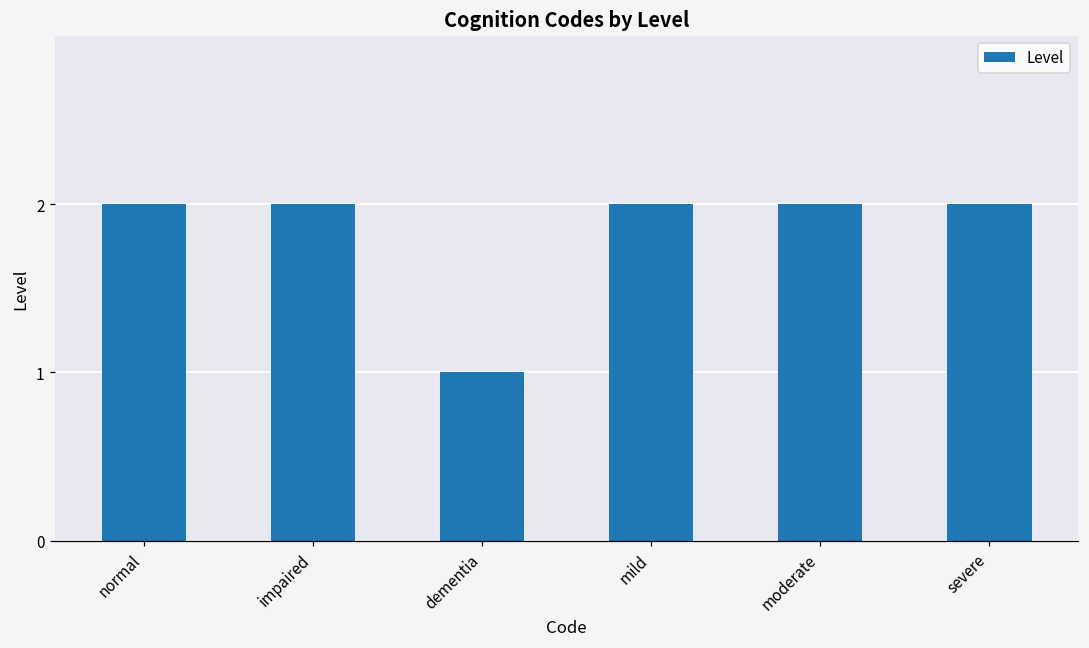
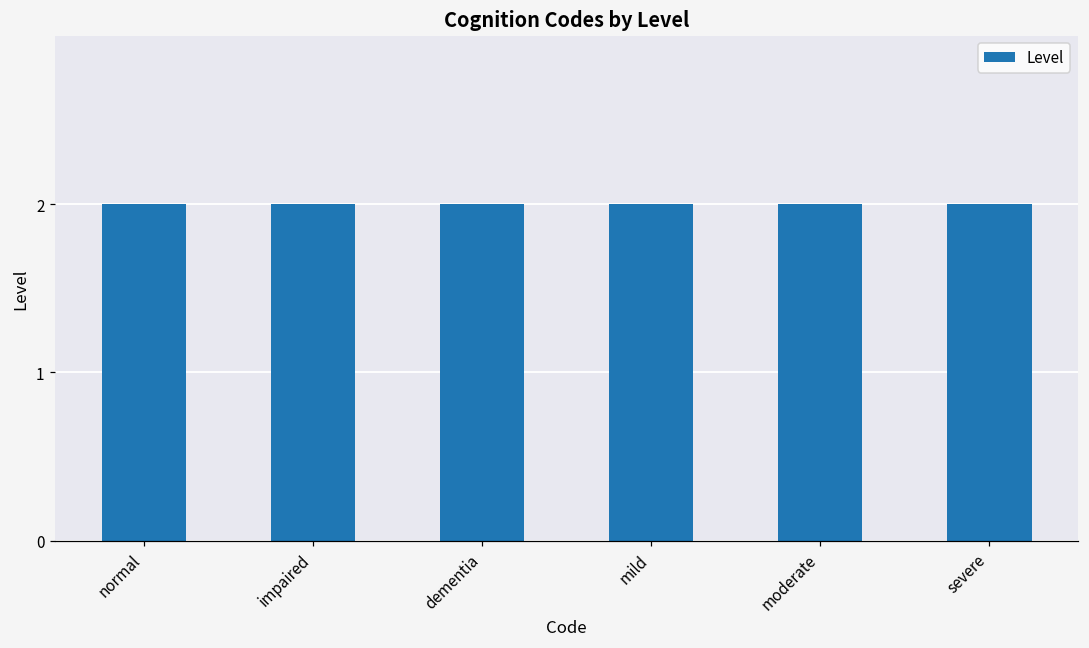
dementia: 1 -> 2
